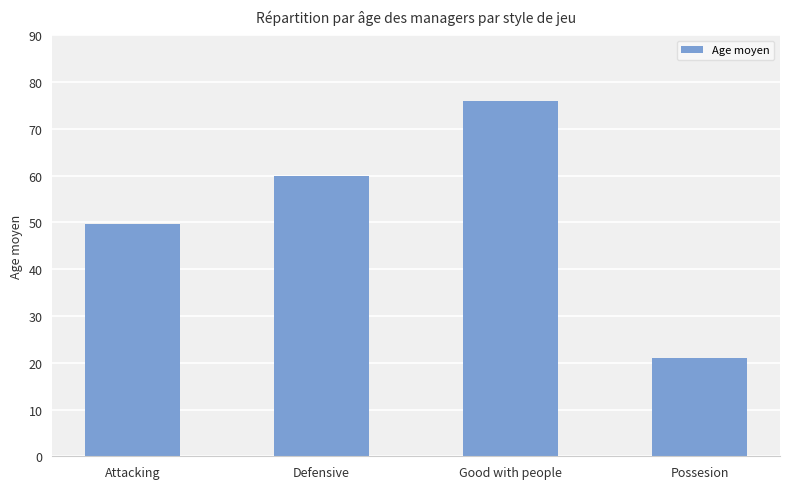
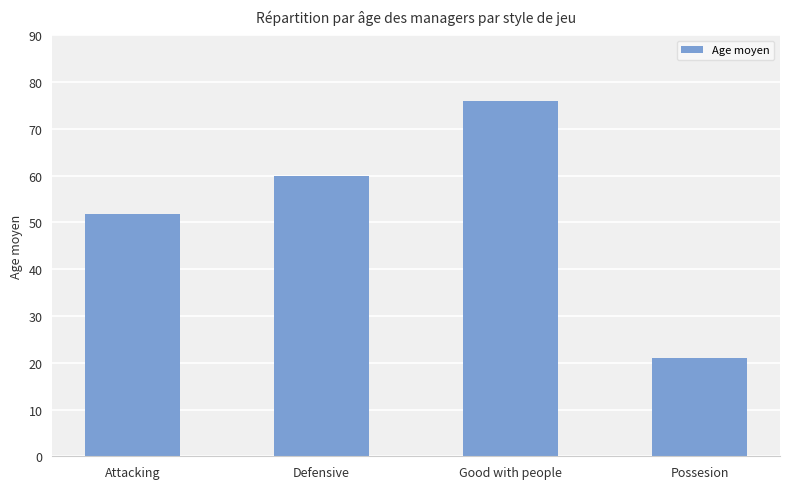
Attacking: 50 -> 52
